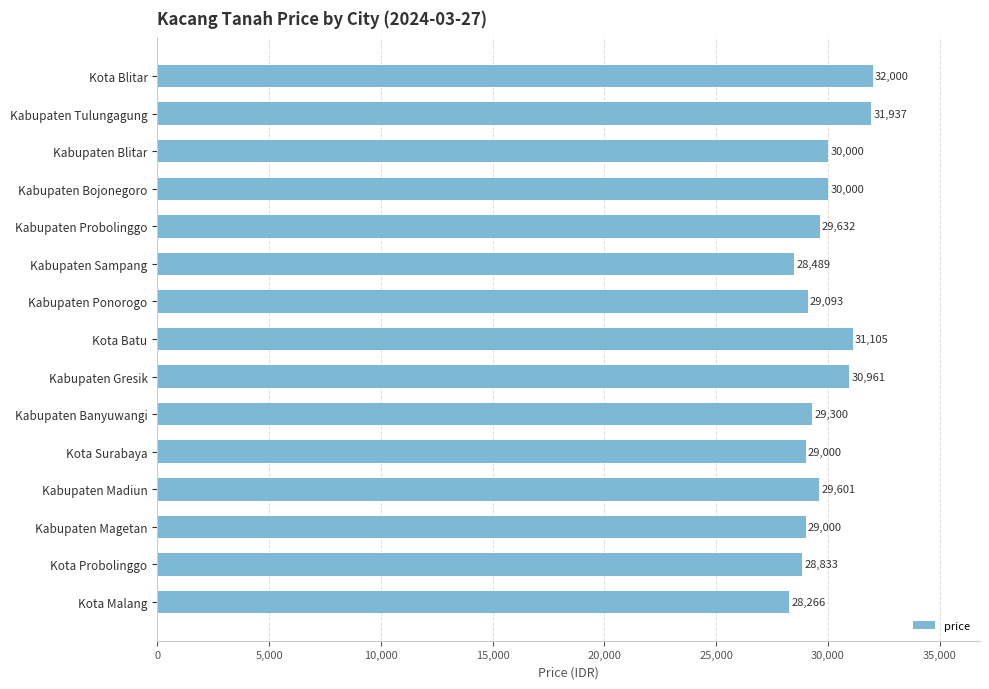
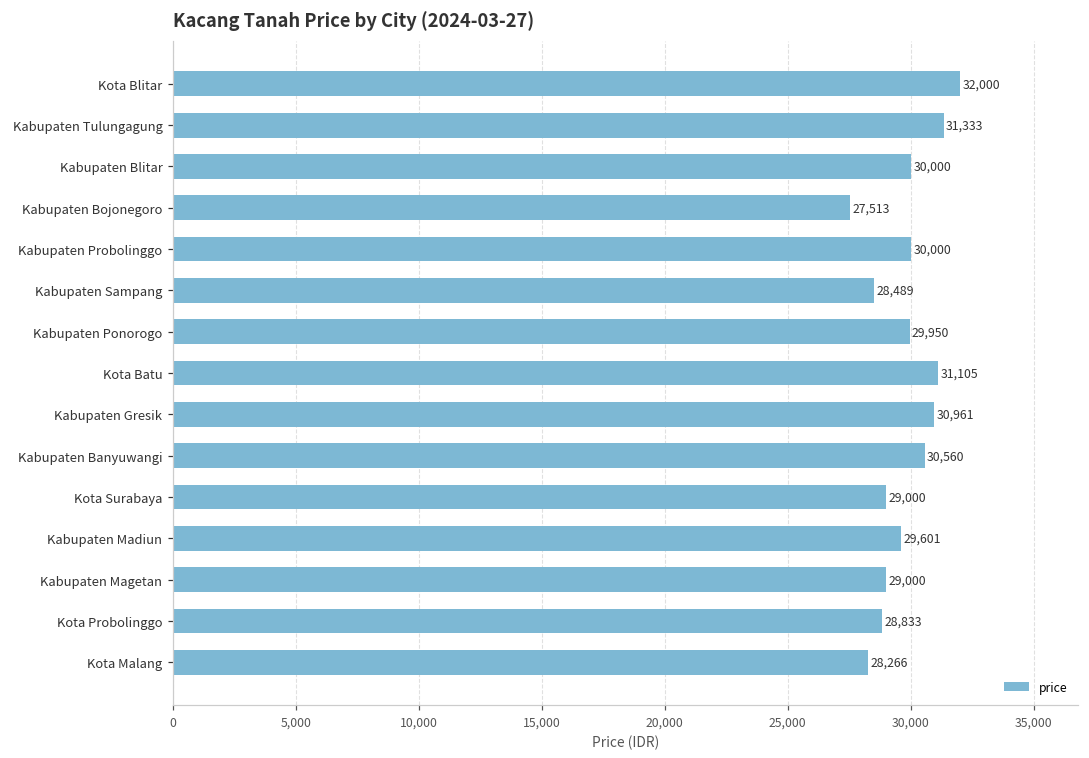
Kabupaten Tulungagung: 31,937 -> 31,333
Kabupaten Bojonegoro: 30,000 -> 27,513
Kabupaten Probolinggo: 29,632 -> 30,000
Kabupaten Ponorogo: 29,093 -> 29,950
Kabupaten Banyuwangi: 29,300 -> 30,560
